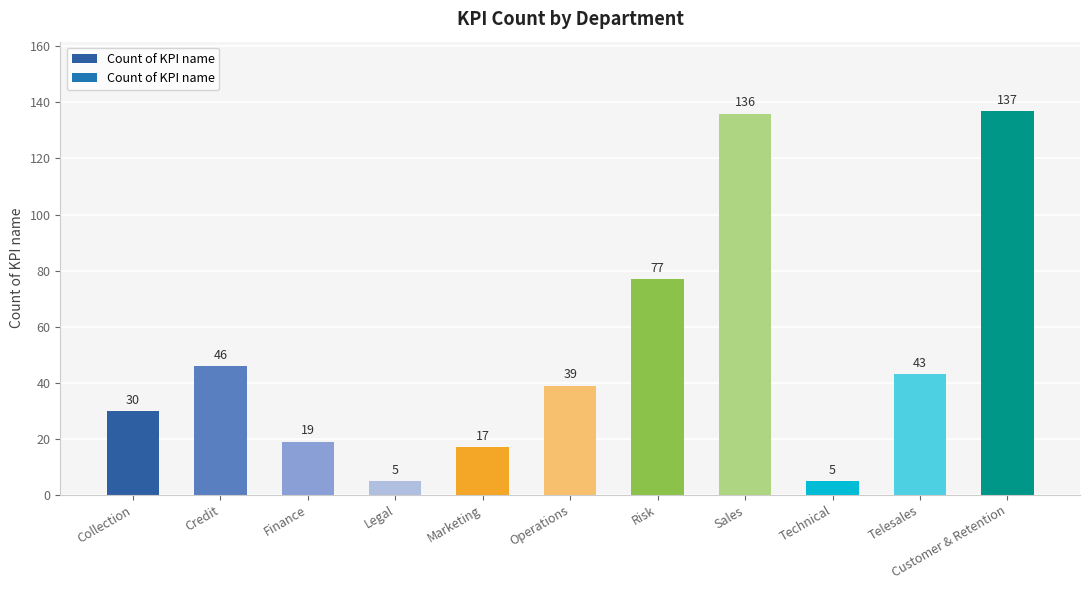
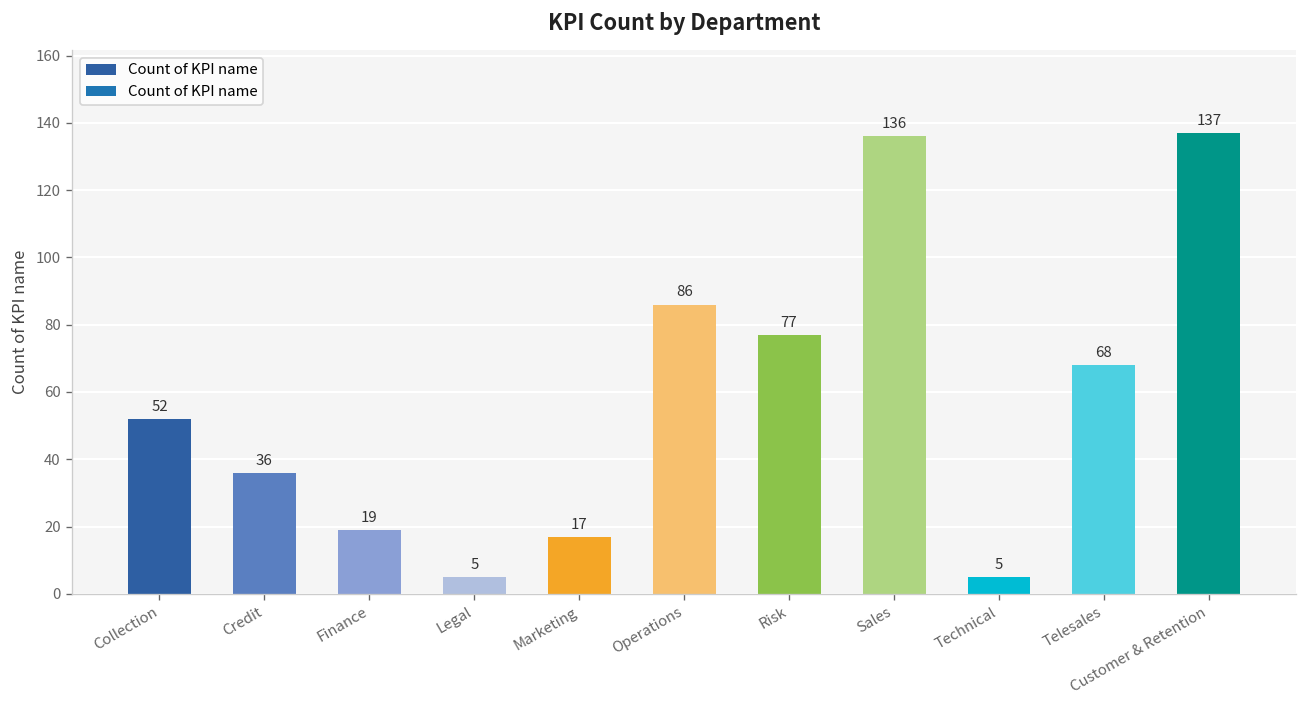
Collection: 30 -> 52
Credit: 46 -> 36
Operations: 39 -> 86
Telesales: 43 -> 68
